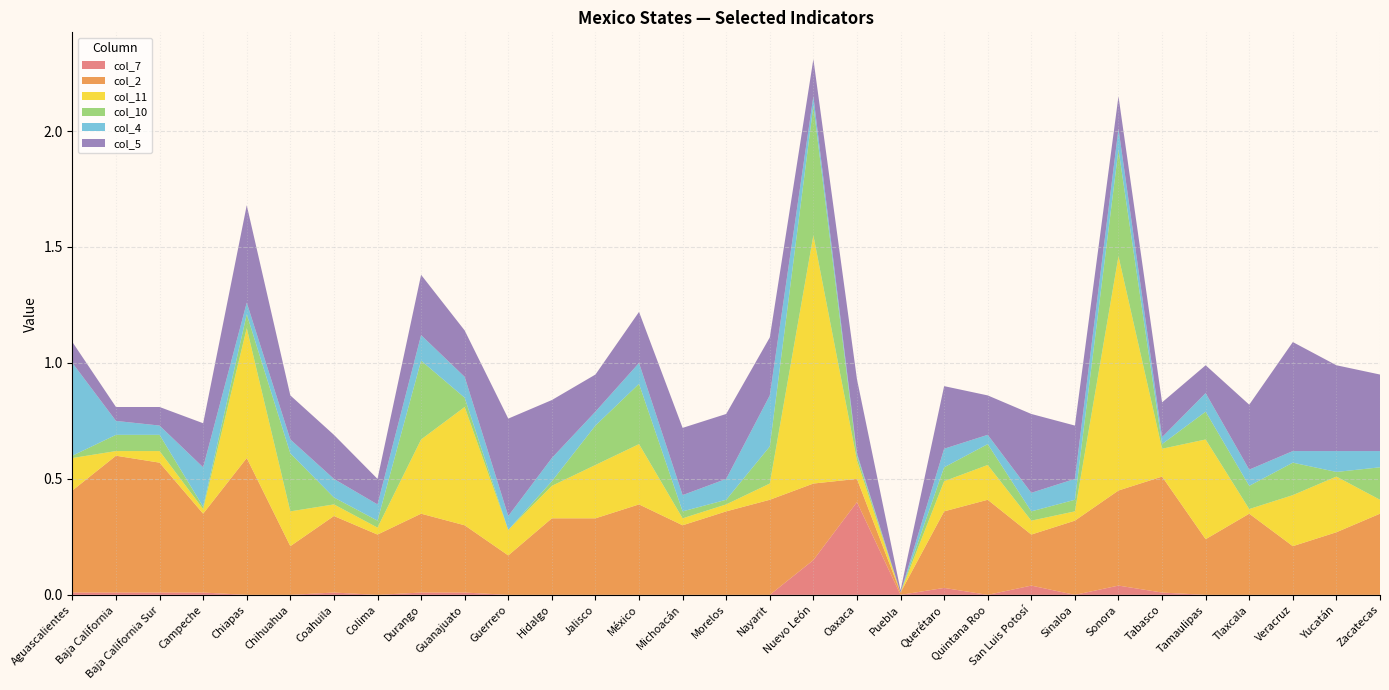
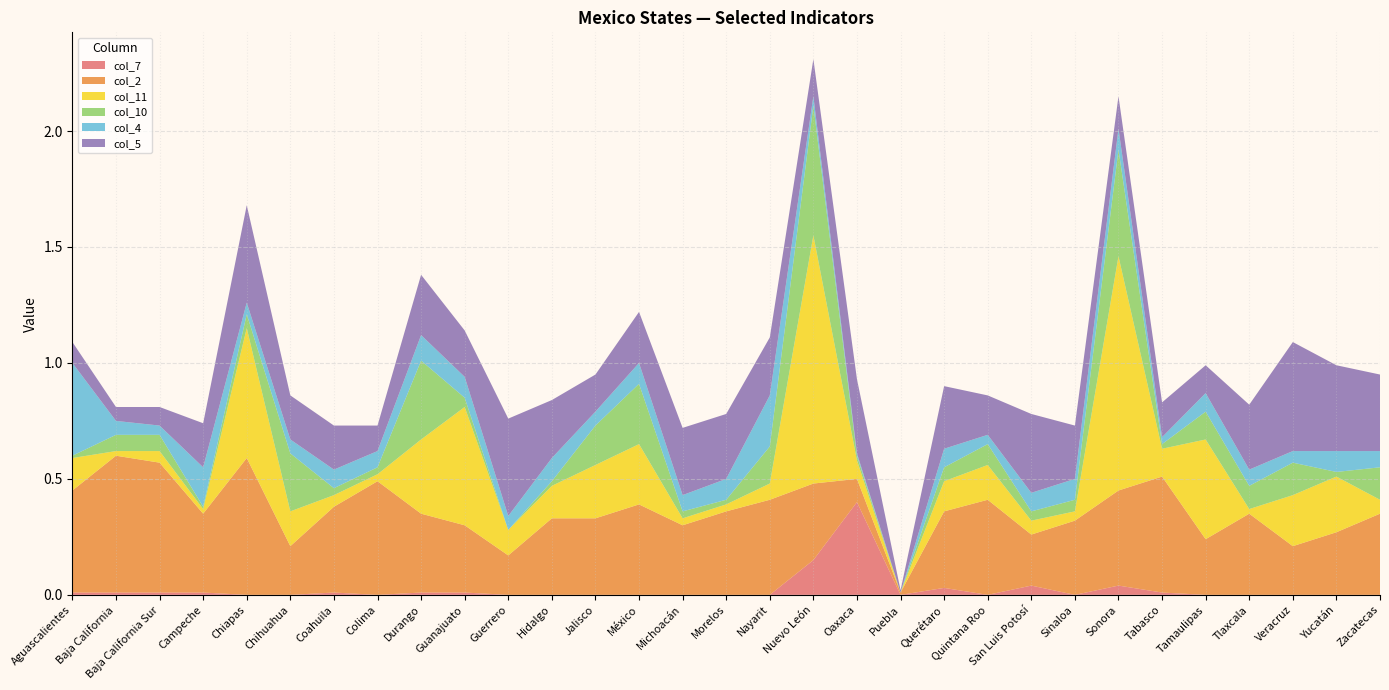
col_2, Coahuila: 0.33 -> 0.37
col_2, Colima: 0.26 -> 0.49
